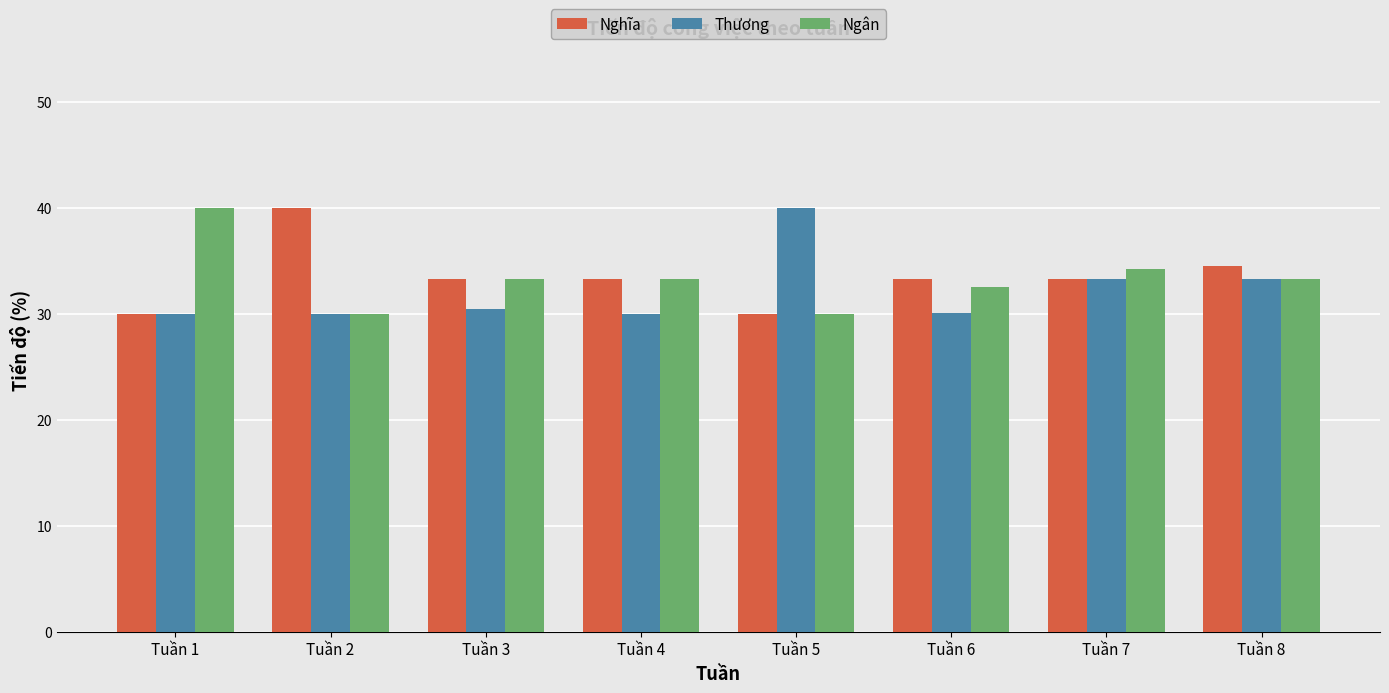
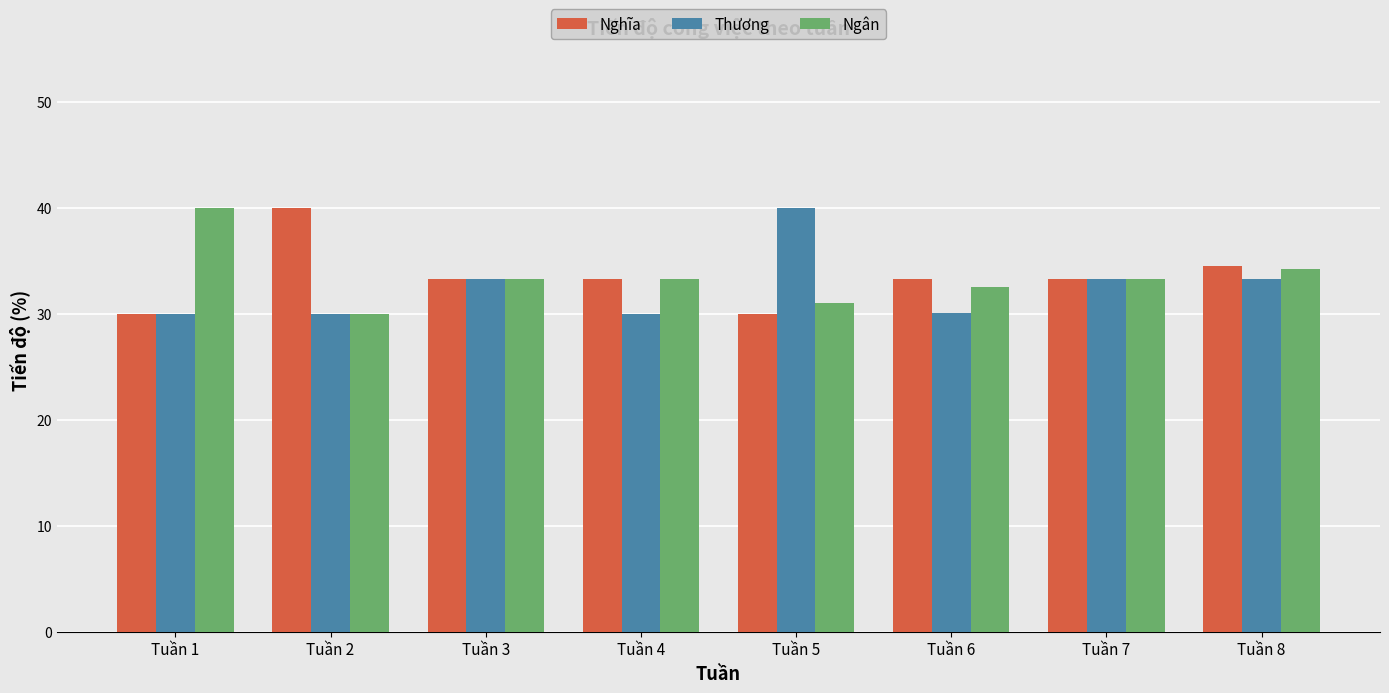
Thương, Tuần 3: 30.4 -> 33.3
Ngân, Tuần 5: 30 -> 31
Ngân, Tuần 7: 34.2 -> 33.3
Ngân, Tuần 8: 33.3 -> 34.2
